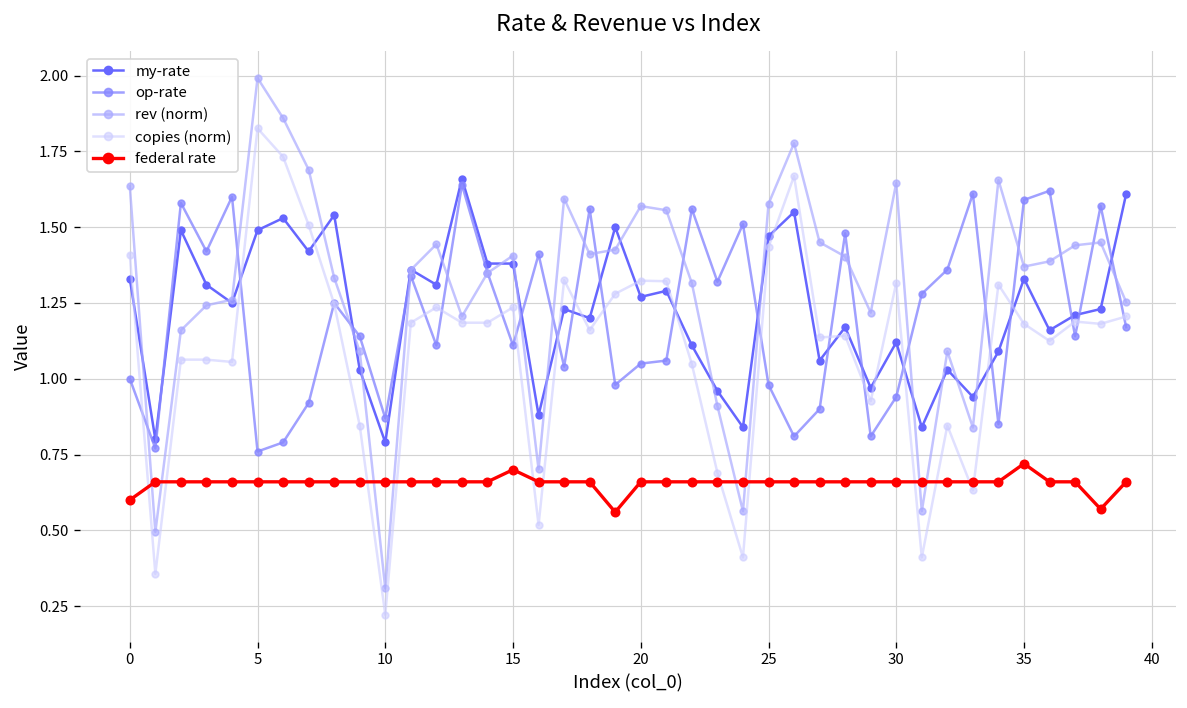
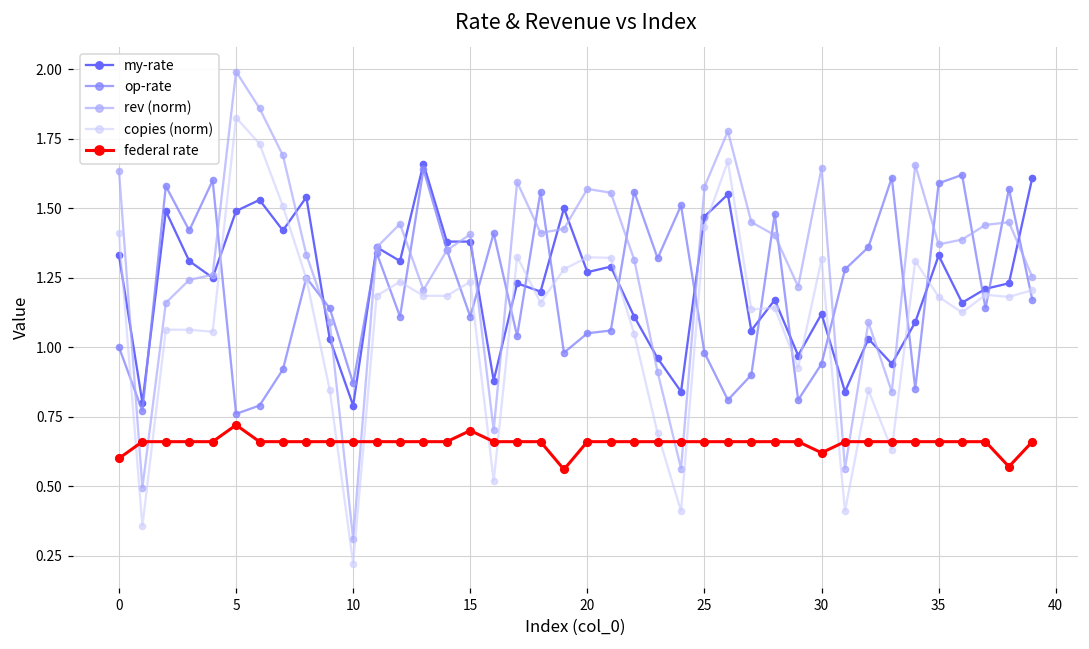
federal rate, 5: 0.66 -> 0.72
federal rate, 30: 0.66 -> 0.62
federal rate, 35: 0.72 -> 0.66
